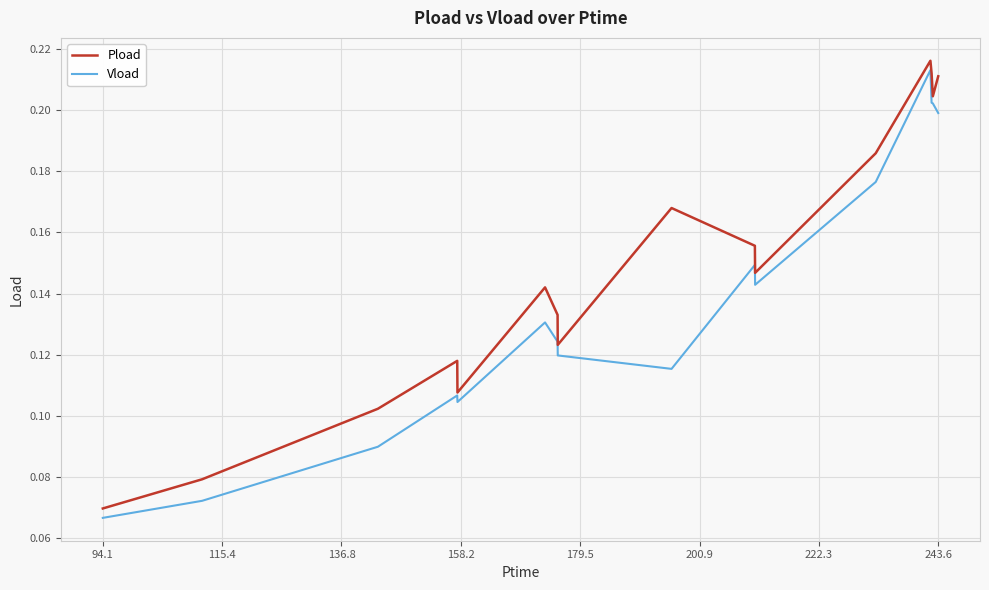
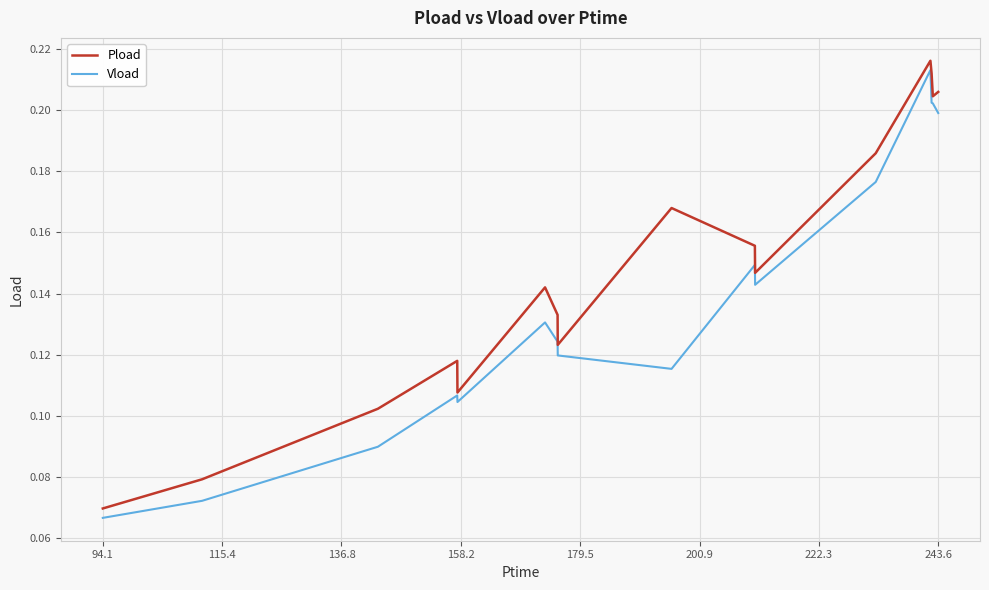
Pload, 243.6: 0.211 -> 0.206
